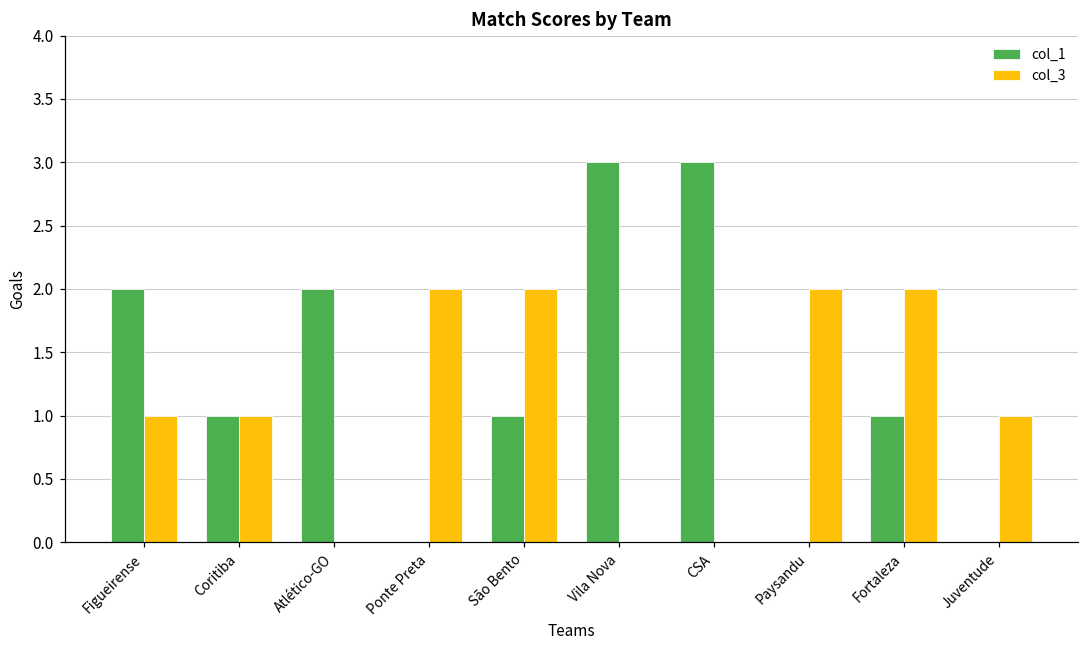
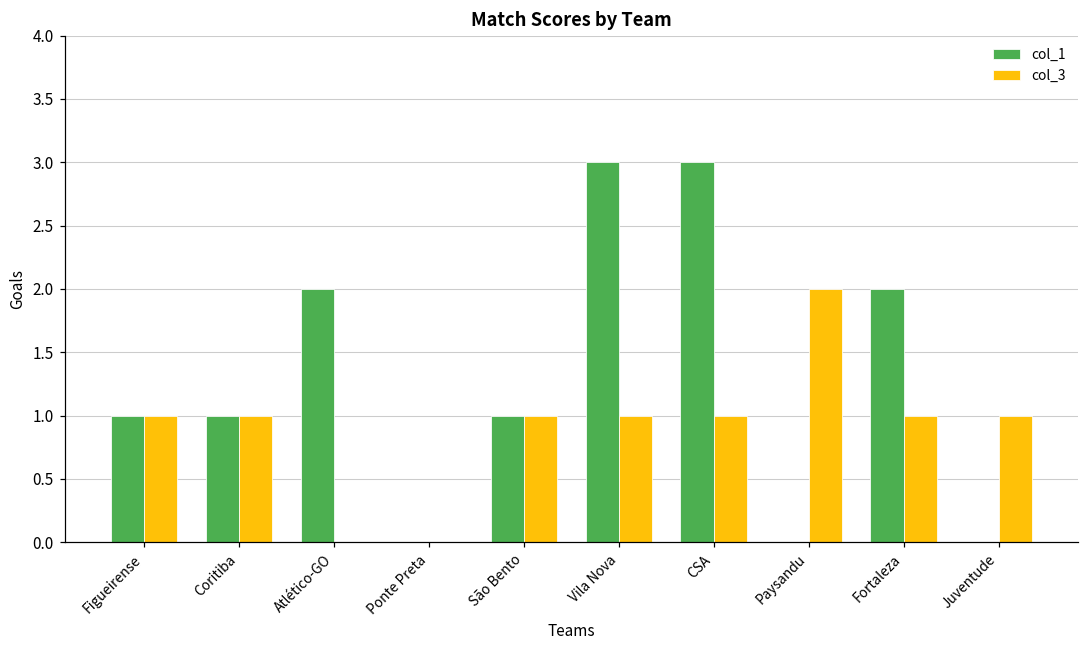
col_1, Figueirense: 2 -> 1
col_3, Ponte Preta: 2 -> 0
col_3, São Bento: 2 -> 1
col_3, Vila Nova: 0 -> 1
col_3, CSA: 0 -> 1
col_1, Fortaleza: 1 -> 2
col_3, Fortaleza: 2 -> 1
